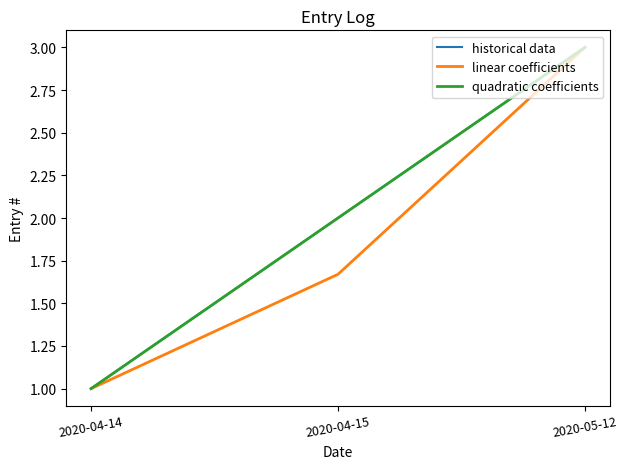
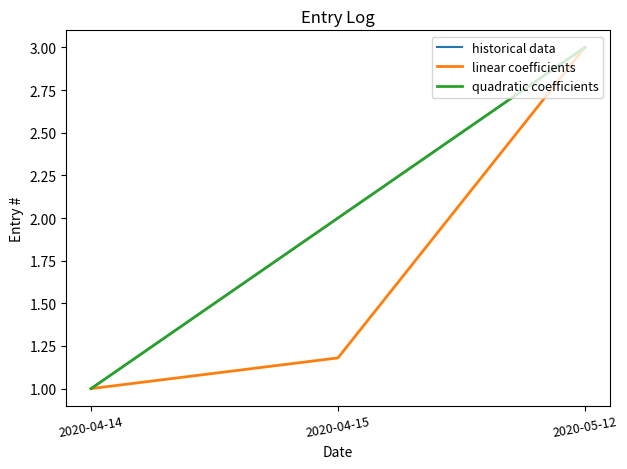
linear coefficients, 2020-04-15: 1.67 -> 1.18
